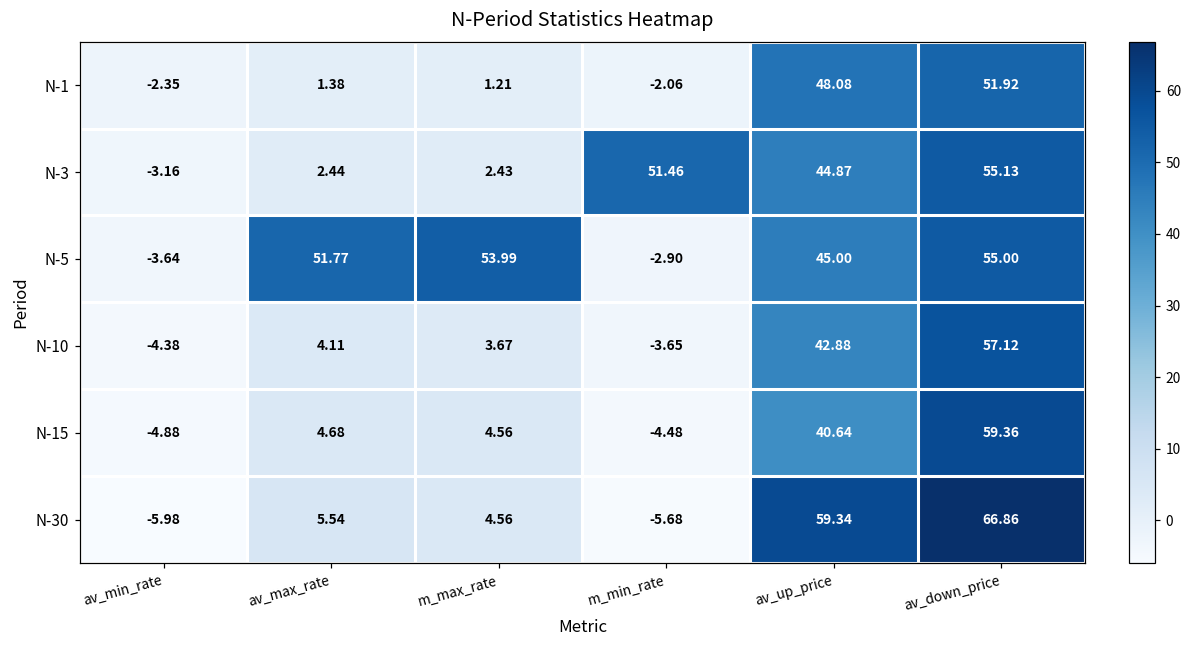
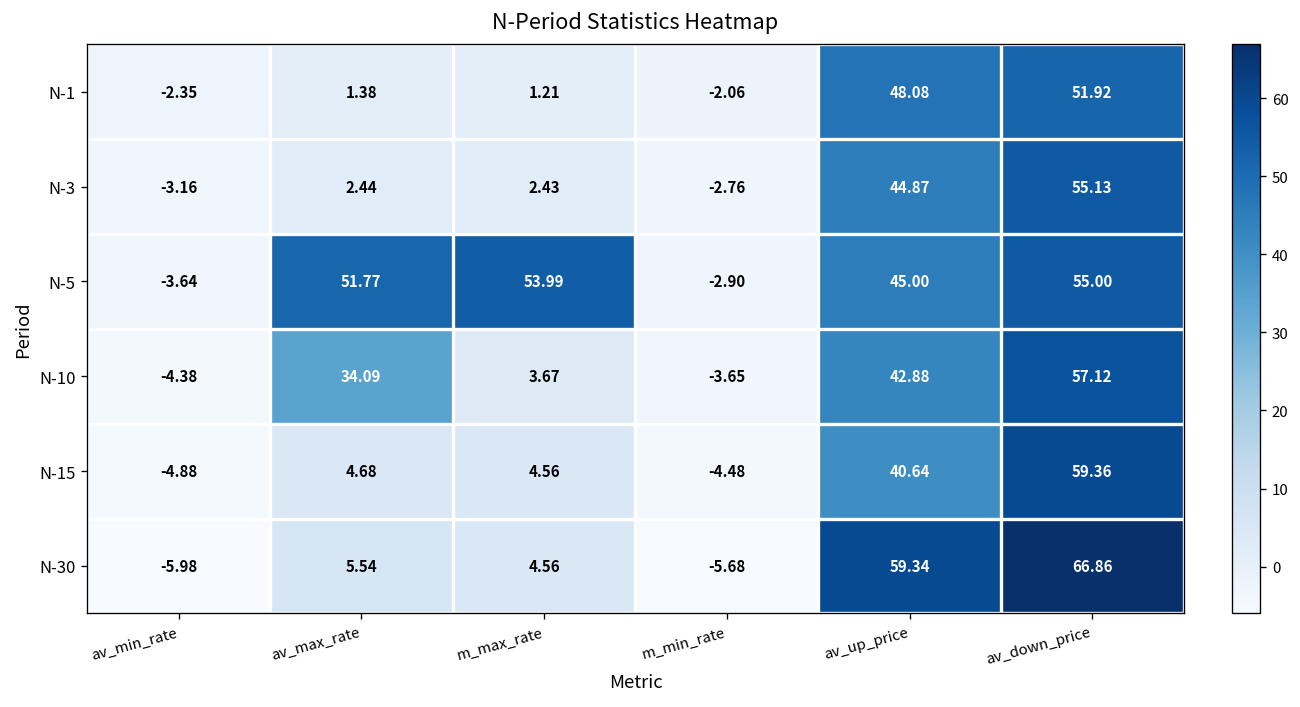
N-3, m_min_rate: 51.46 -> -2.76
N-10, av_max_rate: 4.11 -> 34.09
